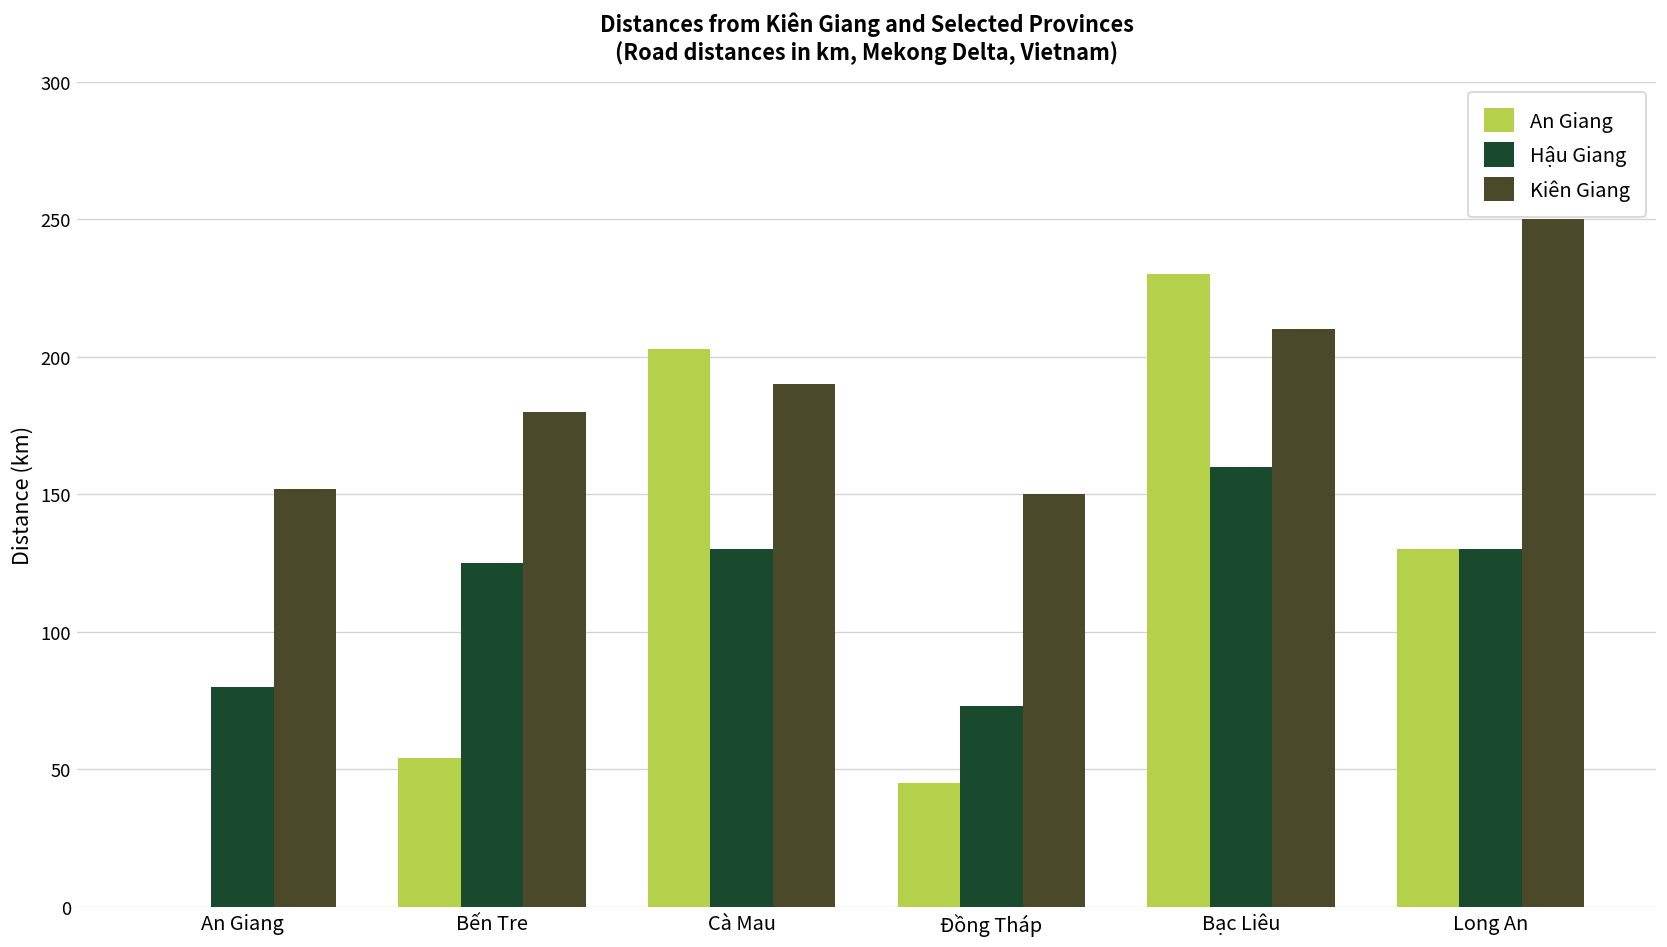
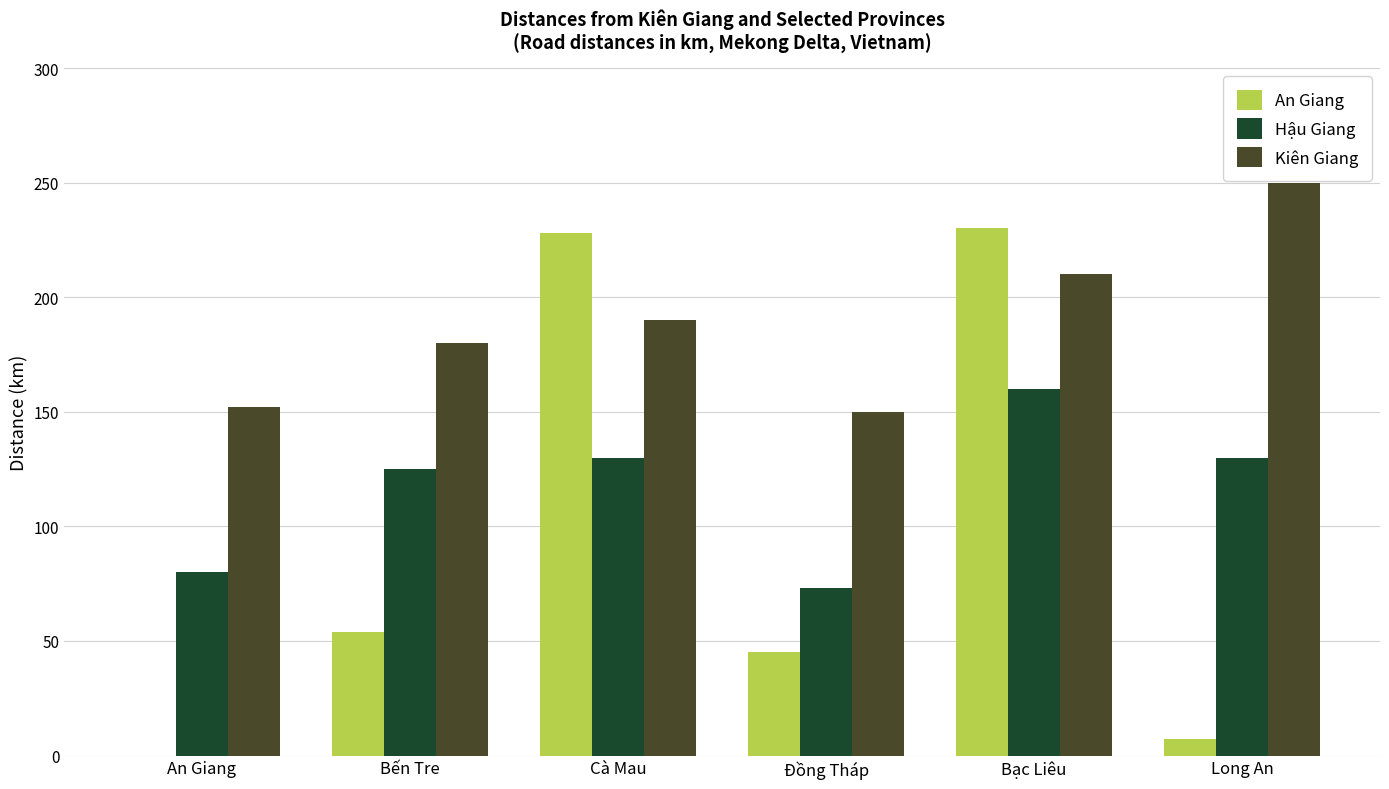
An Giang, Cà Mau: 203 -> 228
An Giang, Long An: 130 -> 7
